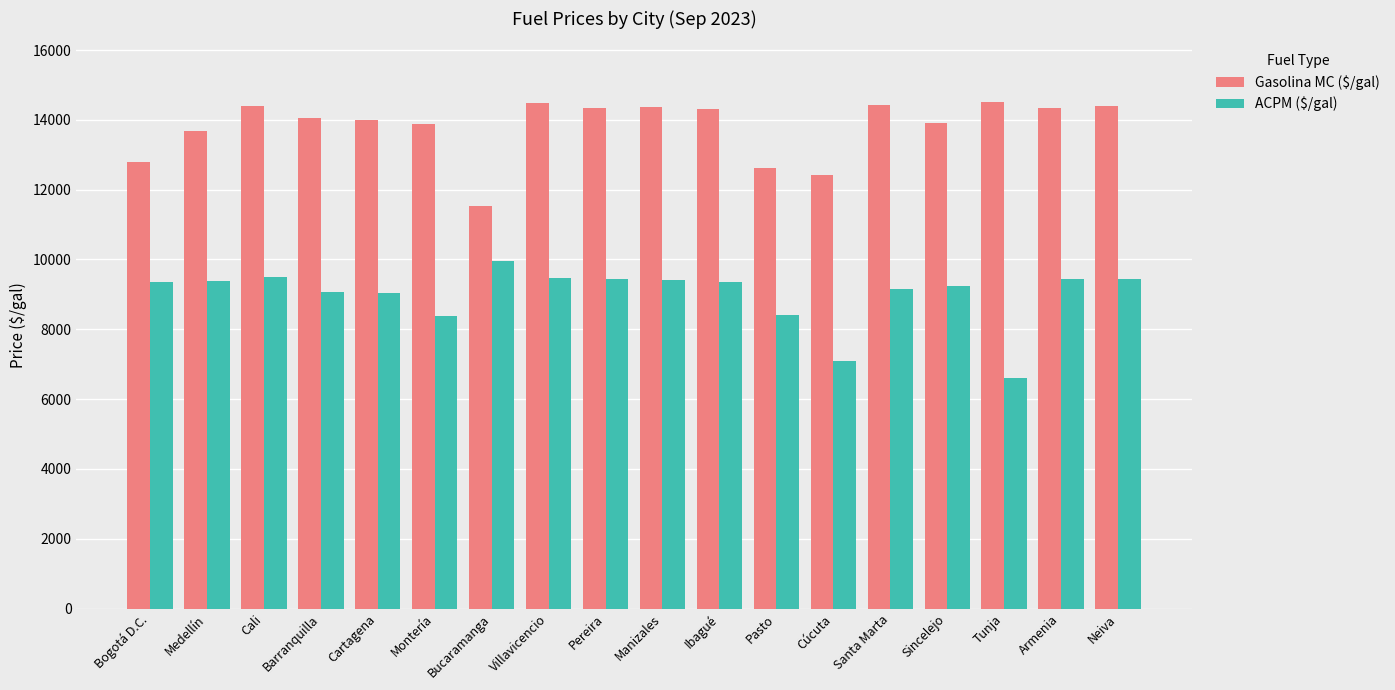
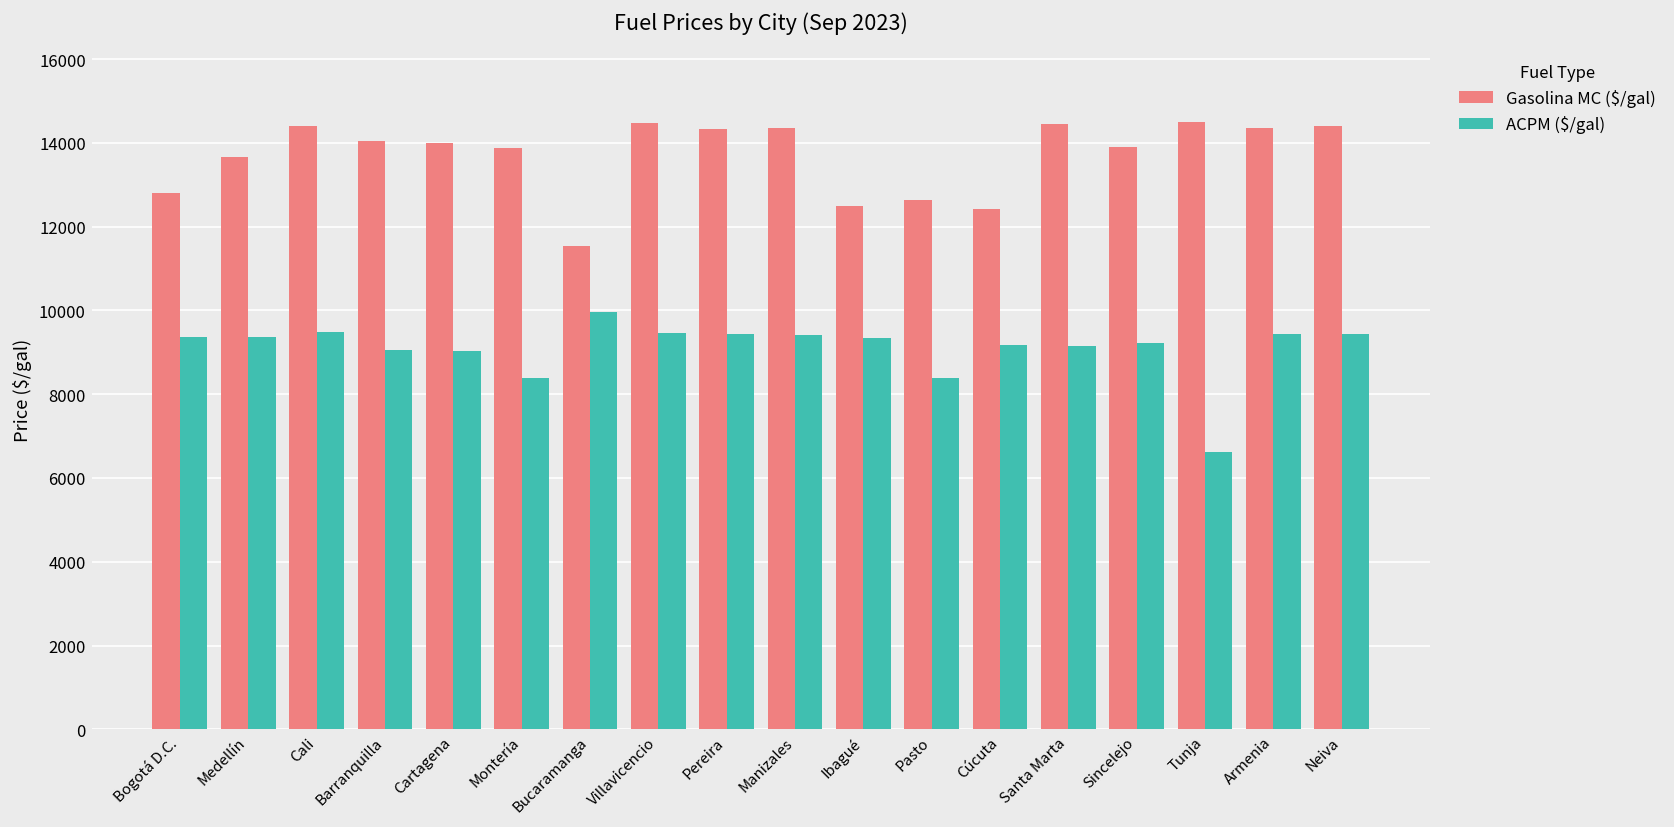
Gasolina MC ($/gal), Ibagué: 14300 -> 12500
ACPM ($/gal), Cúcuta: 7100 -> 9200
